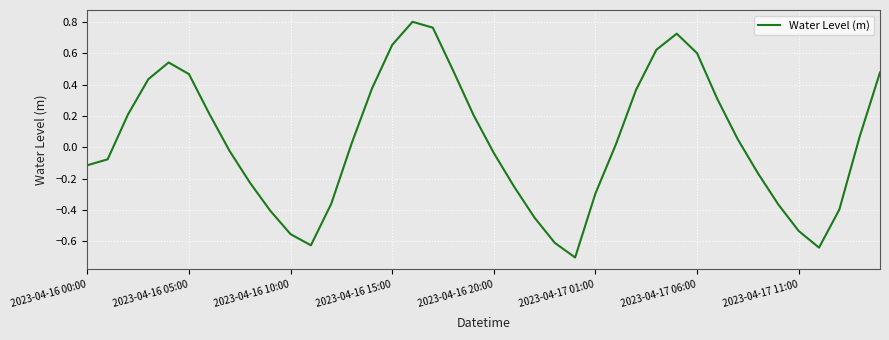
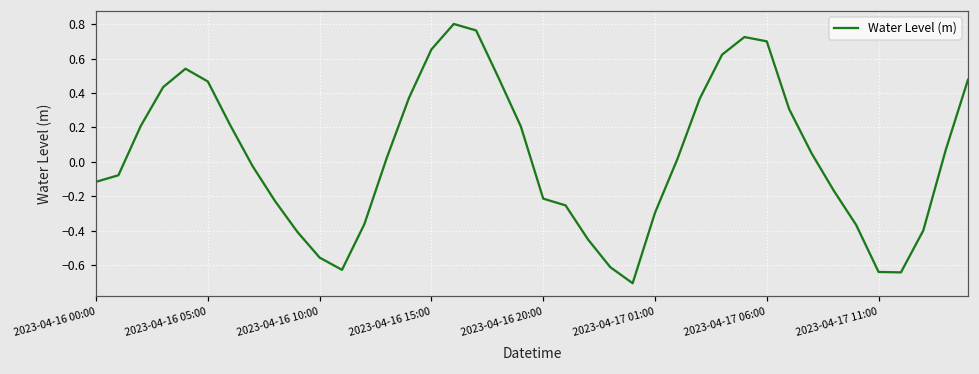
2023-04-16 20:00: -0.04 -> -0.21
2023-04-17 06:00: 0.60 -> 0.70
2023-04-17 11:00: -0.53 -> -0.64
